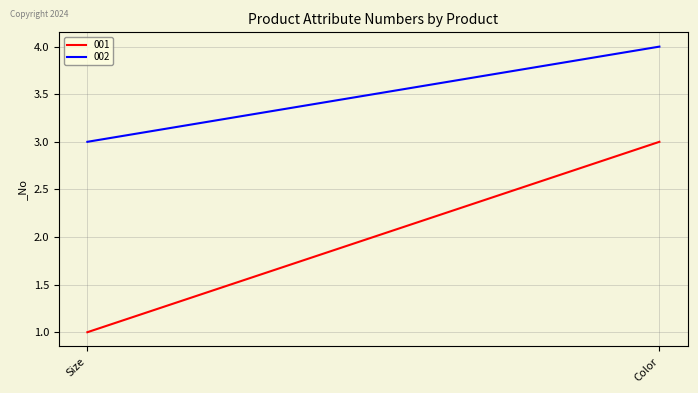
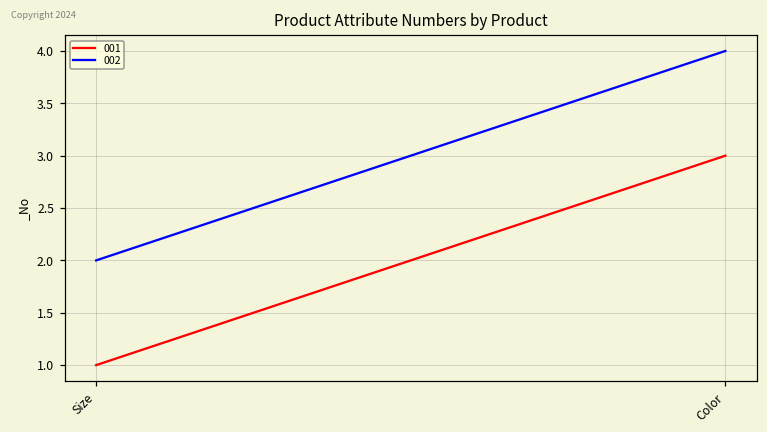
002, Size: 3 -> 2
